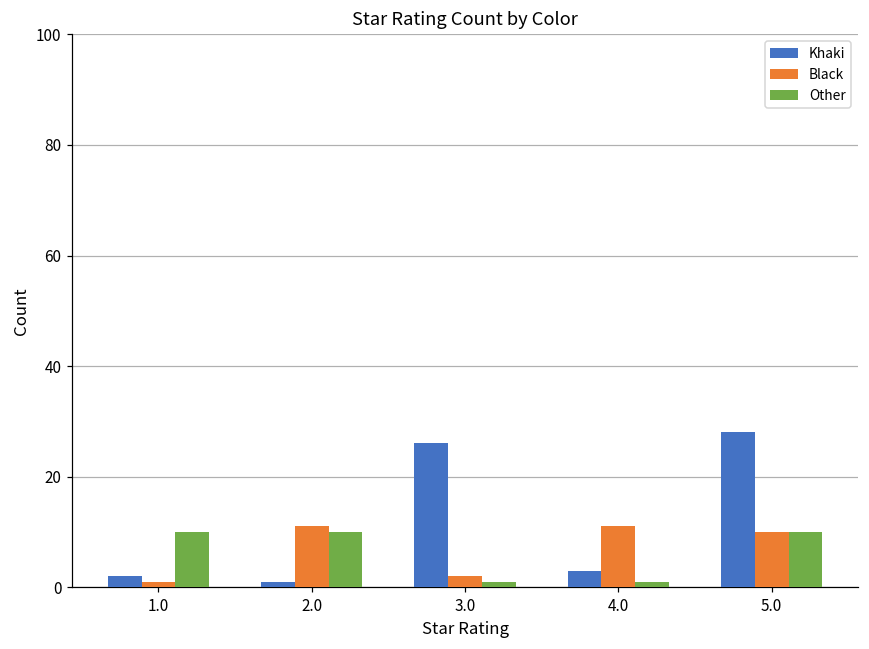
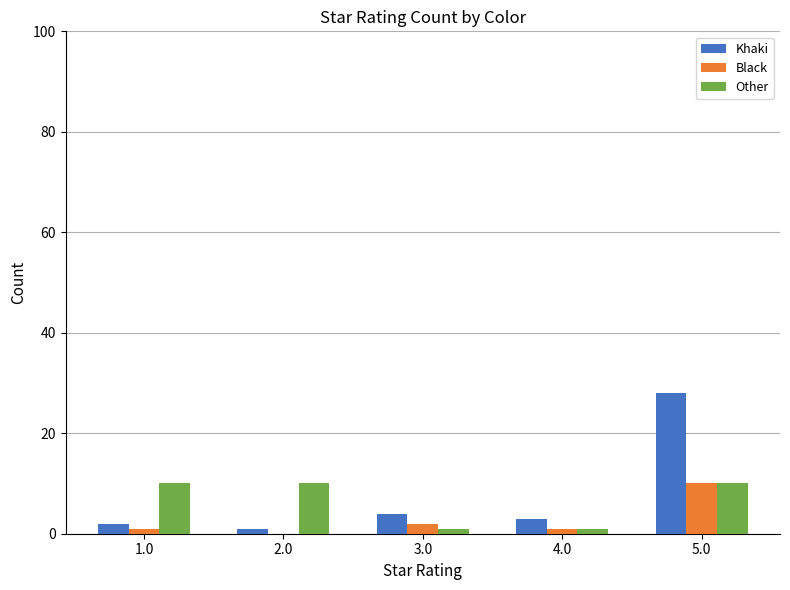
Black, 2.0: 11 -> 0
Khaki, 3.0: 26 -> 4
Black, 4.0: 11 -> 1
